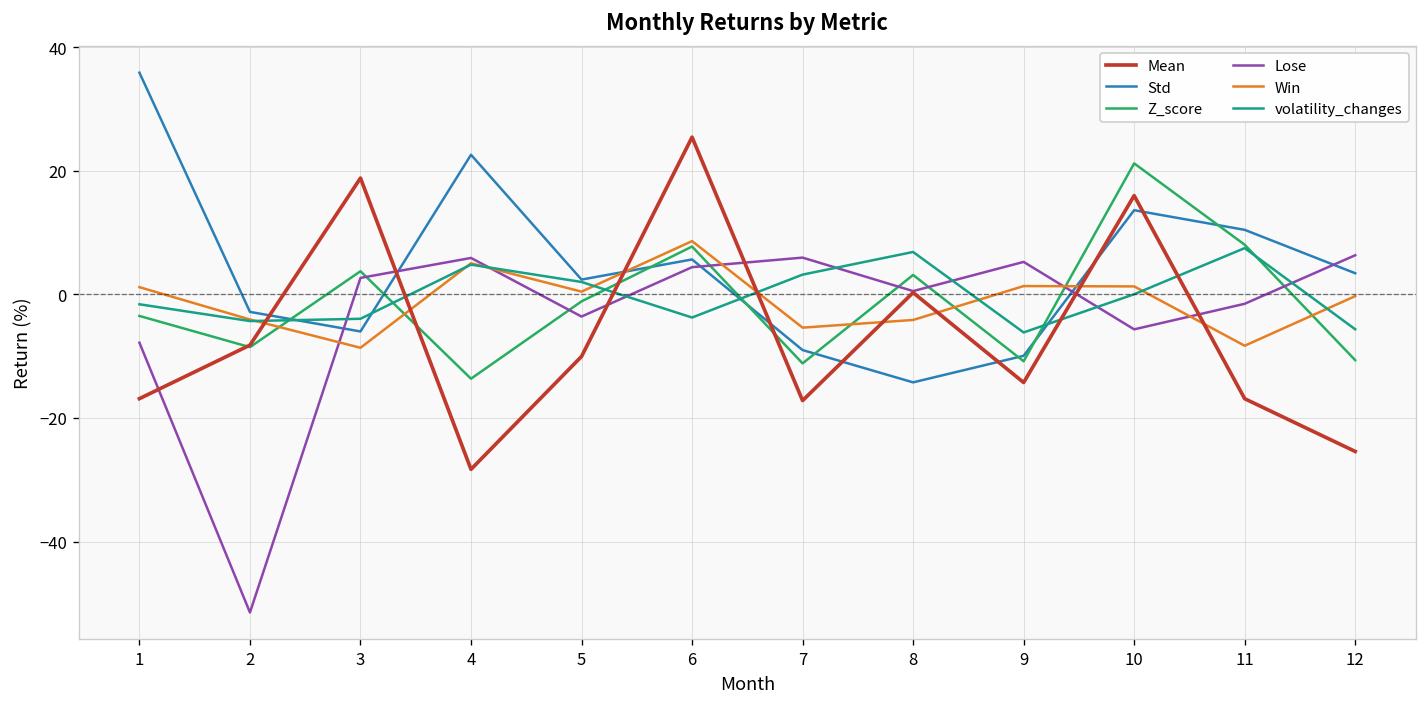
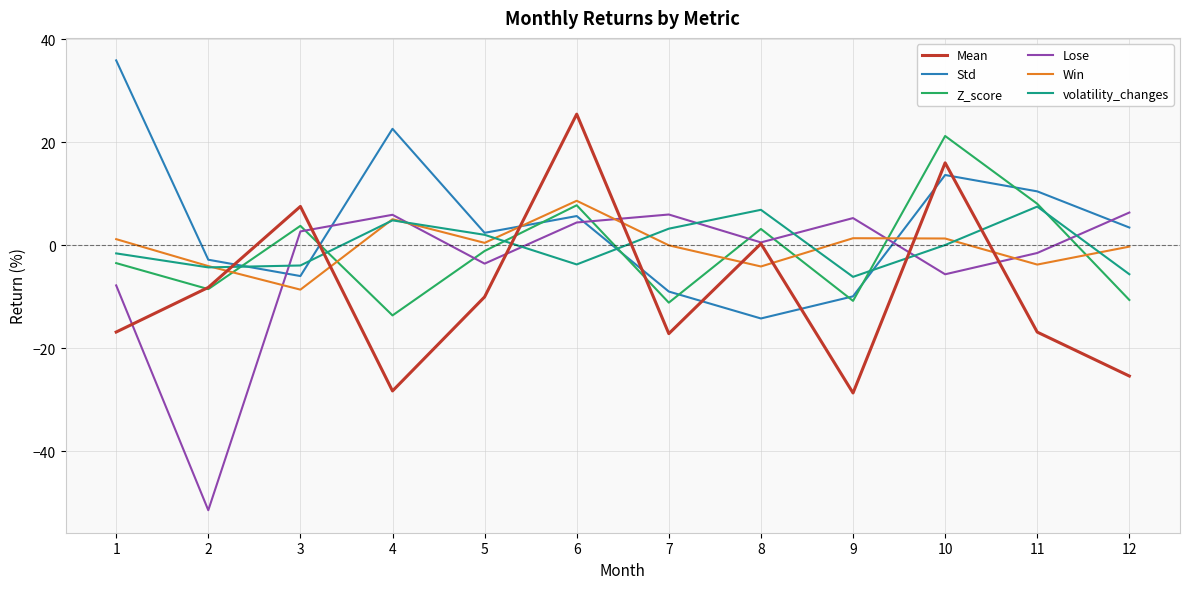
Mean, 3: 19 -> 8
Win, 7: -5 -> 0
Mean, 9: -14 -> -29
Win, 11: -8 -> -4
